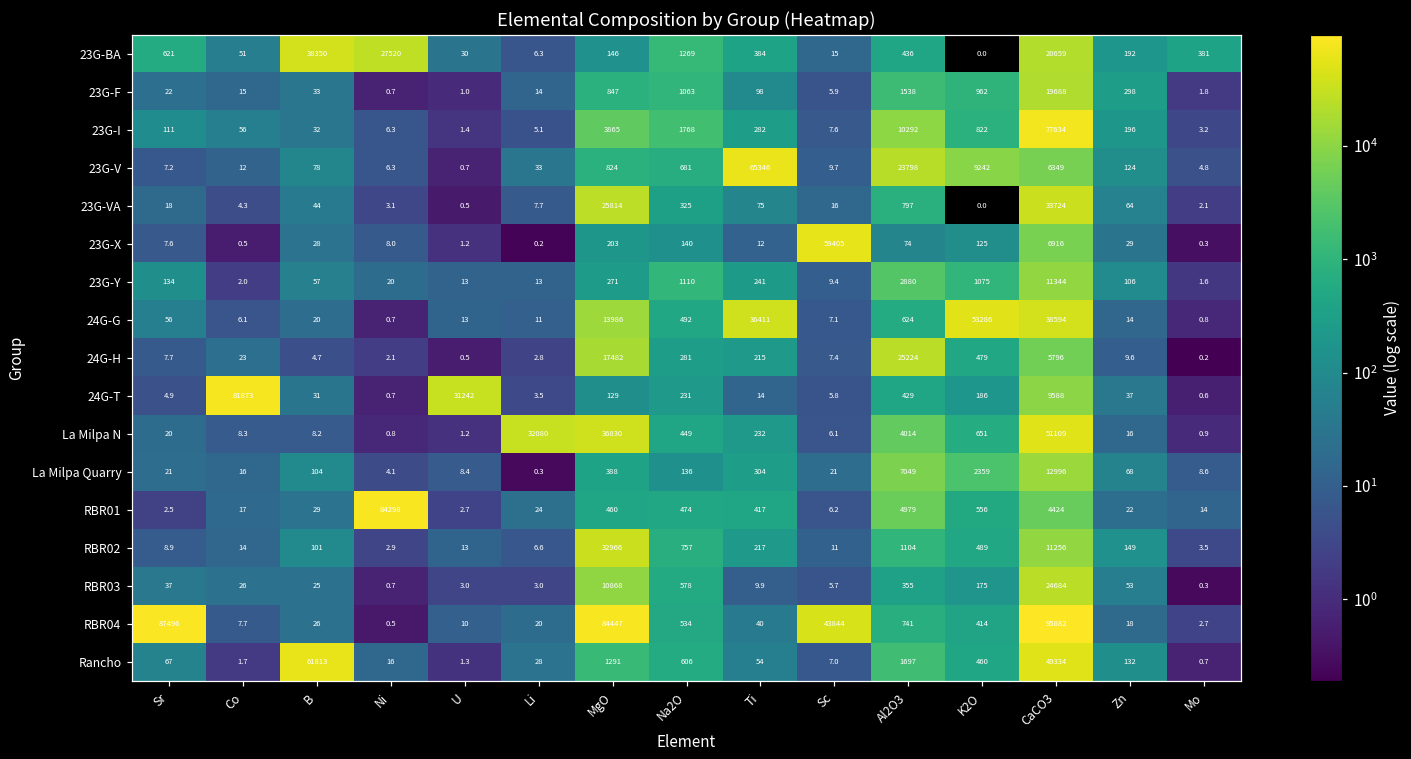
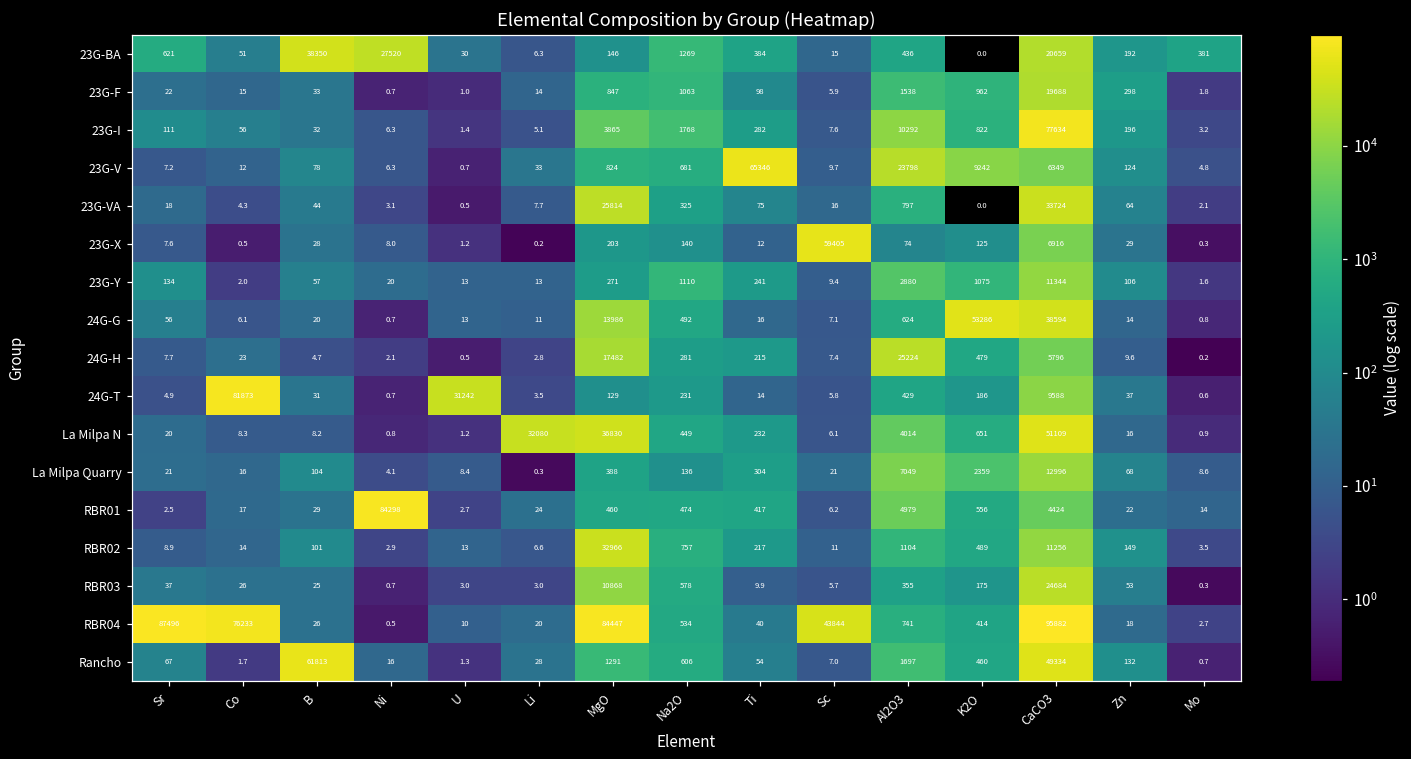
24G-G, Ti: 36411 -> 16
RBR04, Co: 7.7 -> 76233
